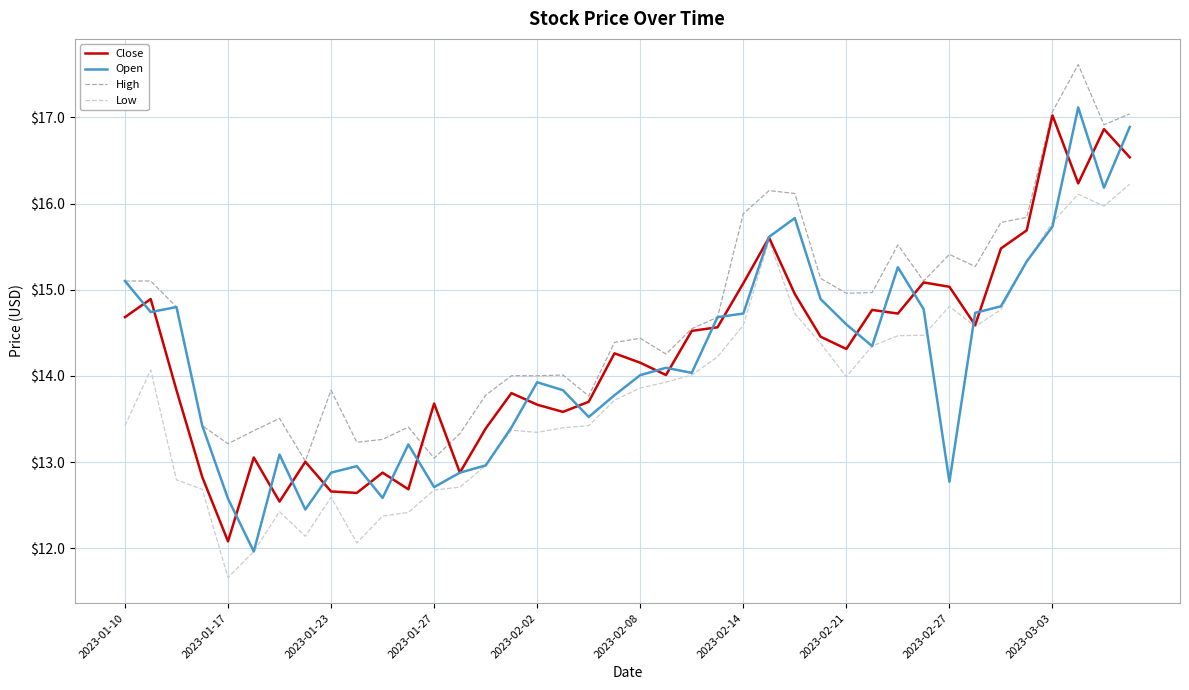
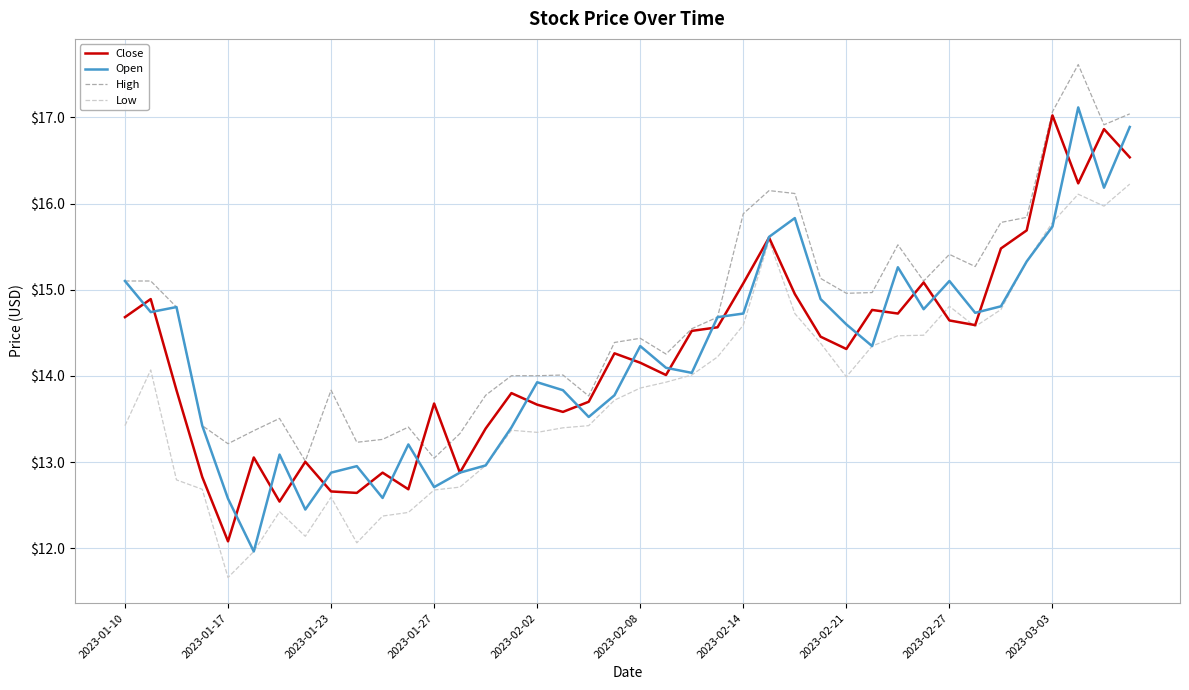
Open, 2023-02-08: $14.0 -> $14.3
Close, 2023-02-27: $15.0 -> $14.6
Open, 2023-02-27: $12.8 -> $15.1
